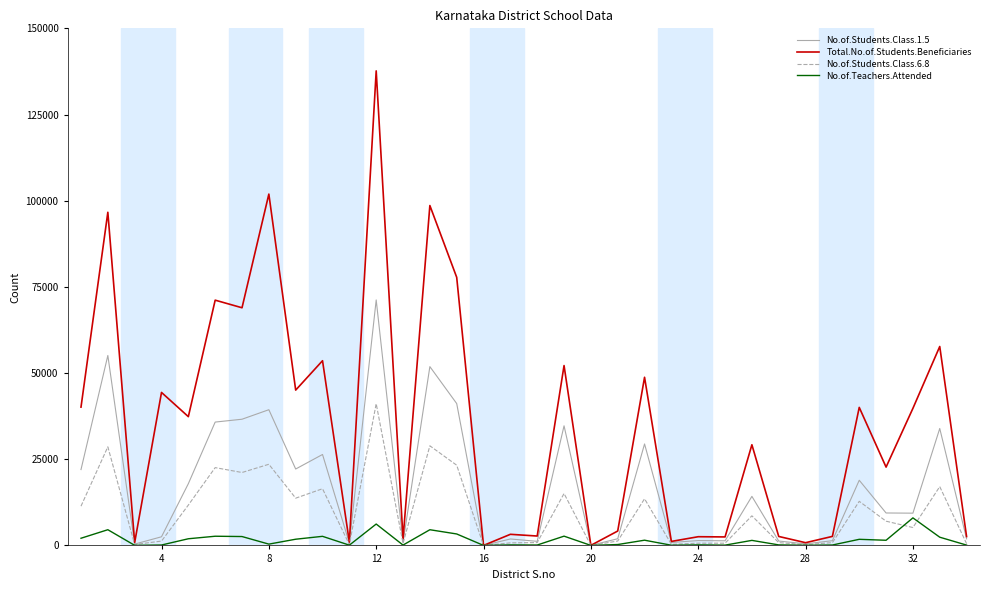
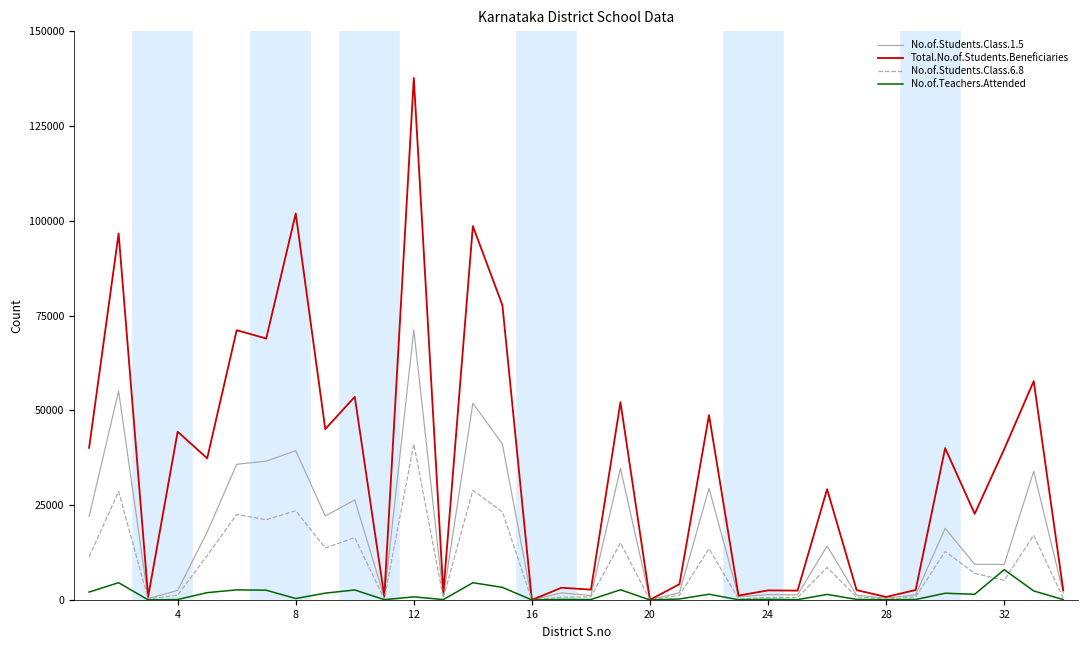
No.of.Teachers.Attended, 12: 6000 -> 1000
